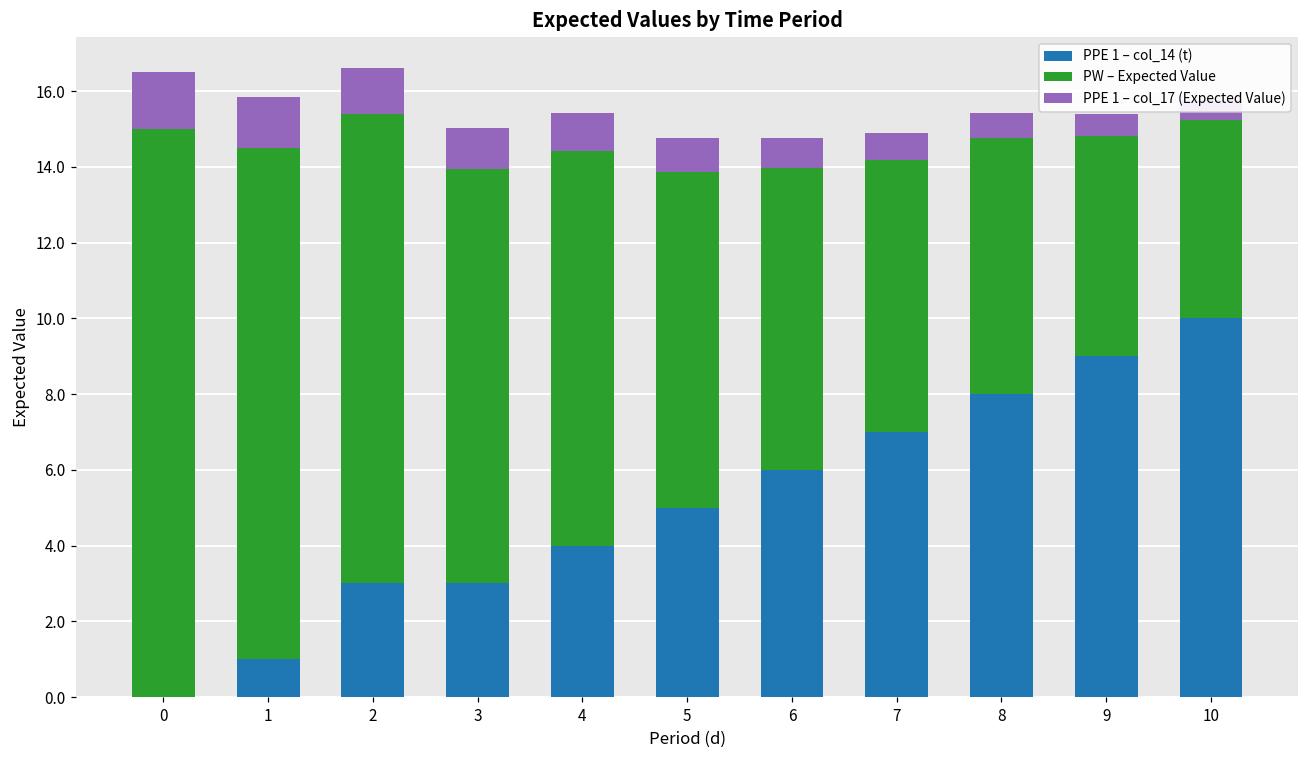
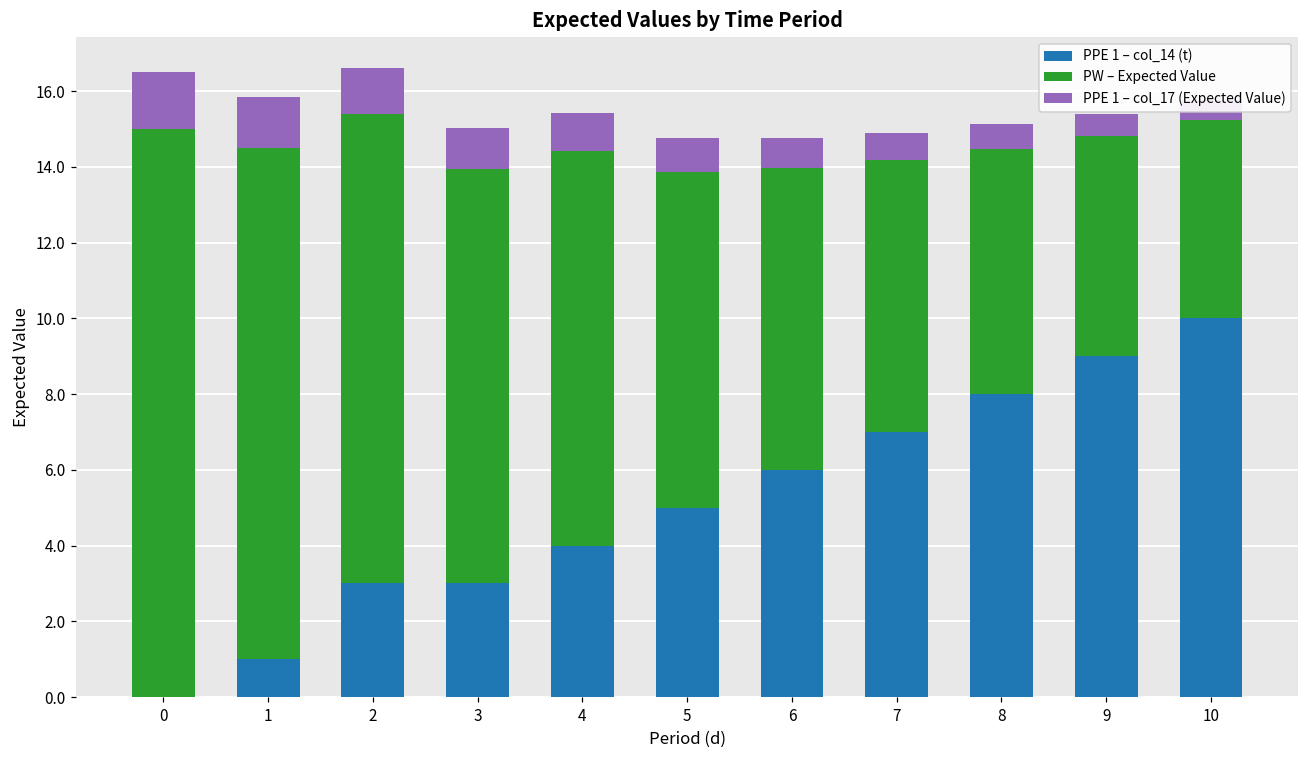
PW – Expected Value, 8: 6.7 -> 6.5
